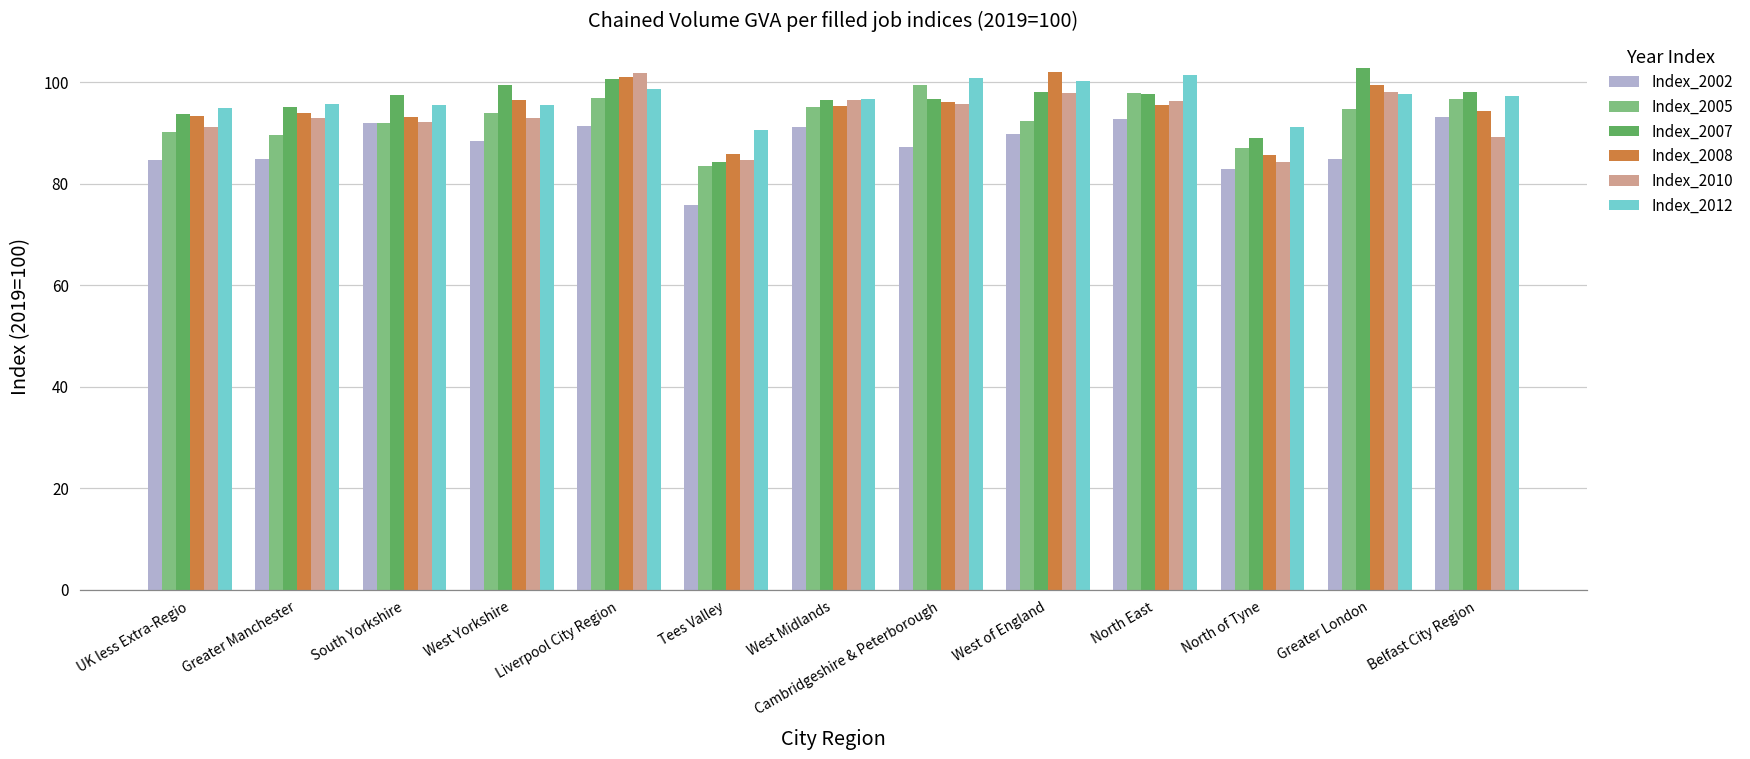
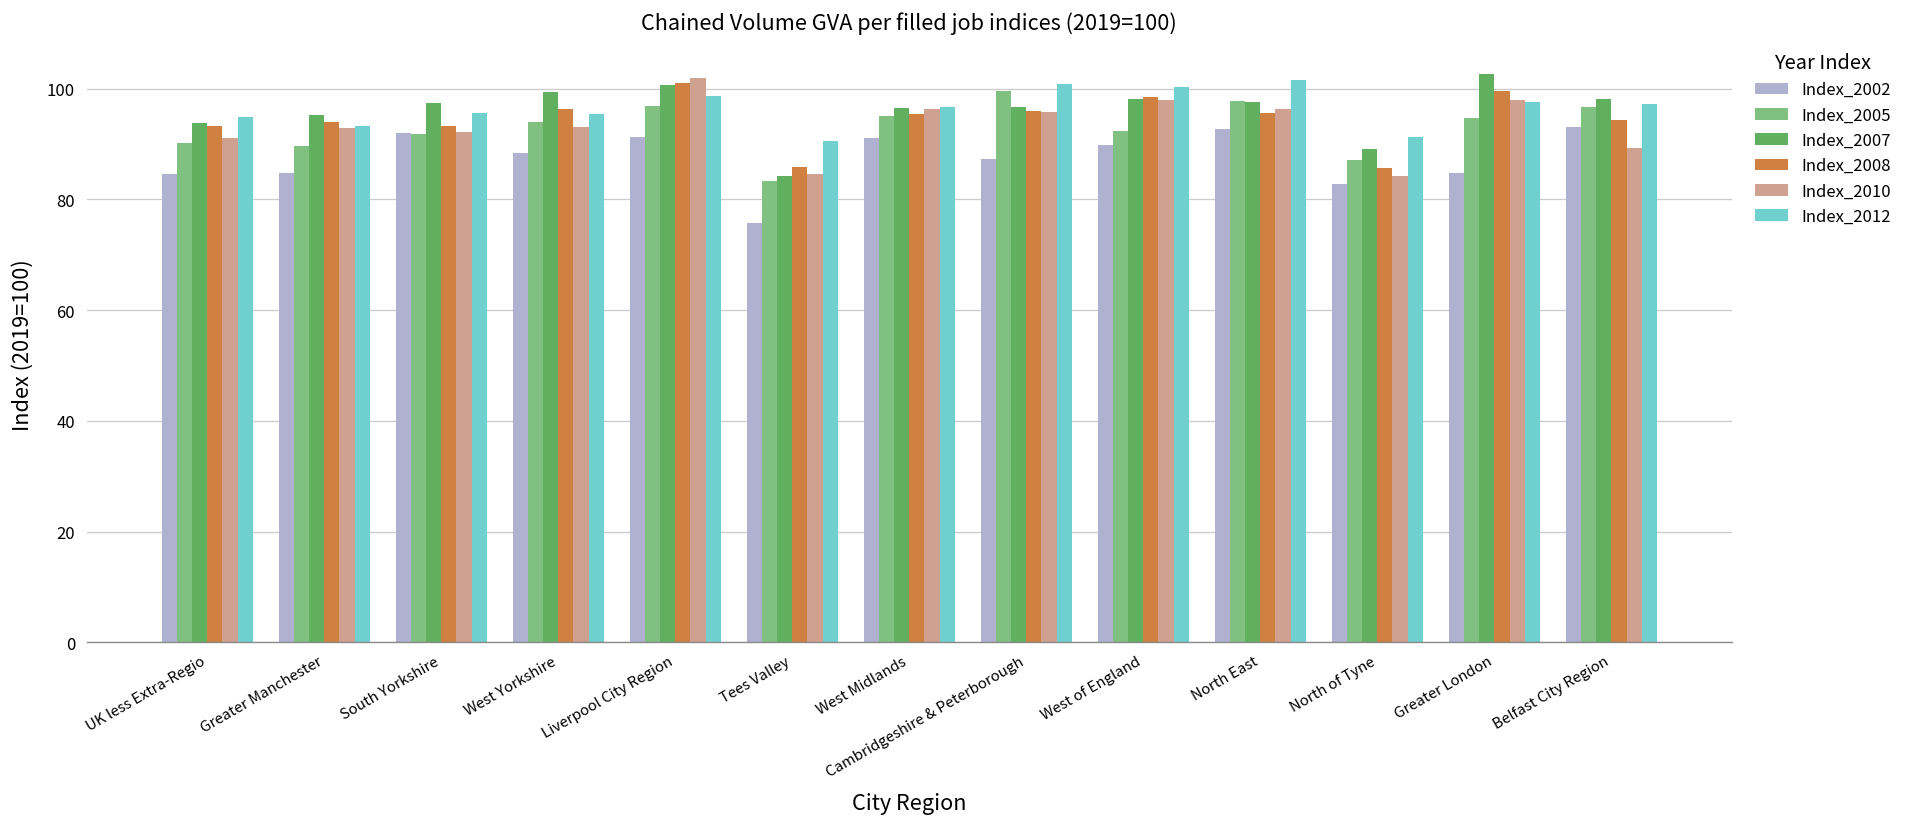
Index_2012, Greater Manchester: 96 -> 93
Index_2008, West of England: 102 -> 99
